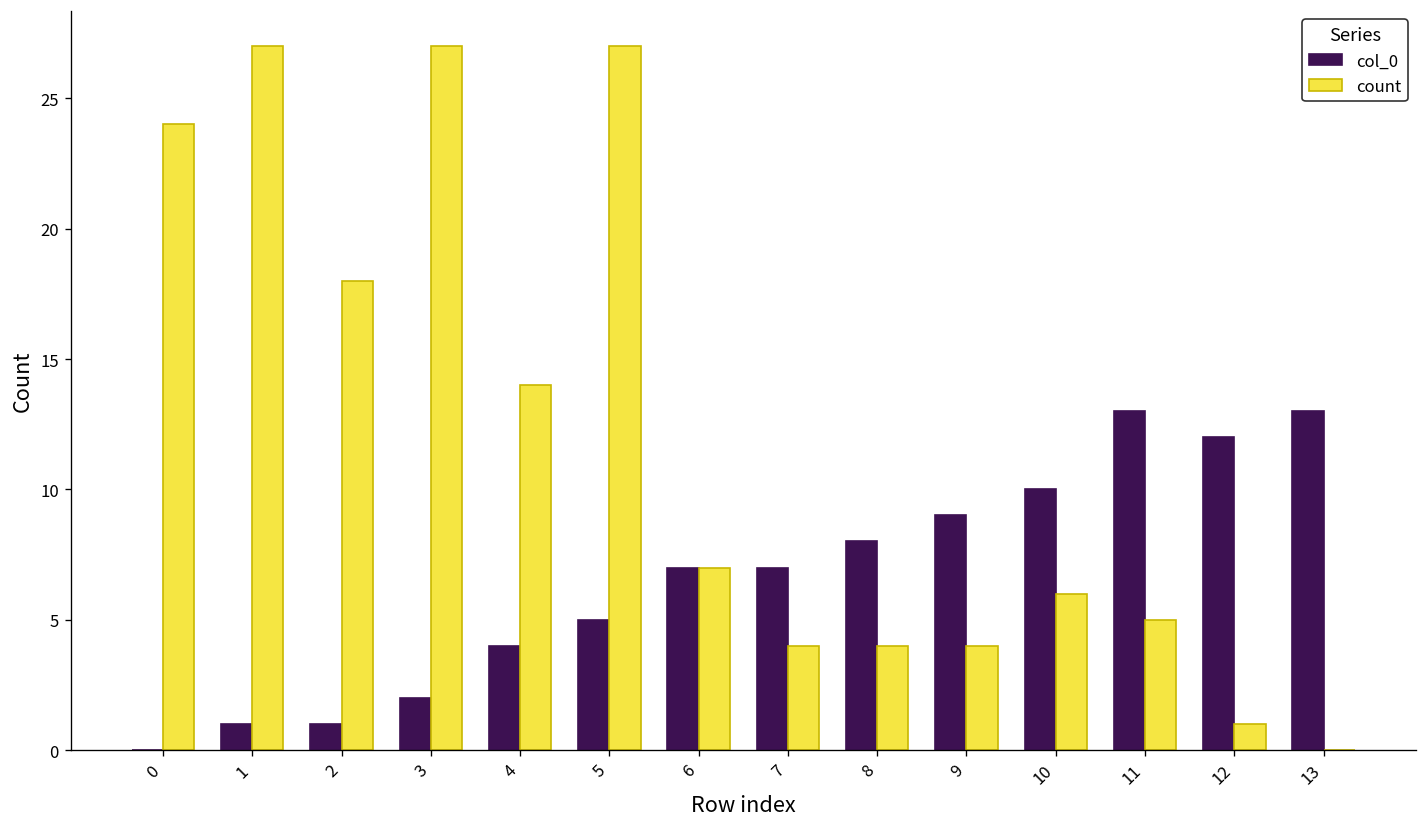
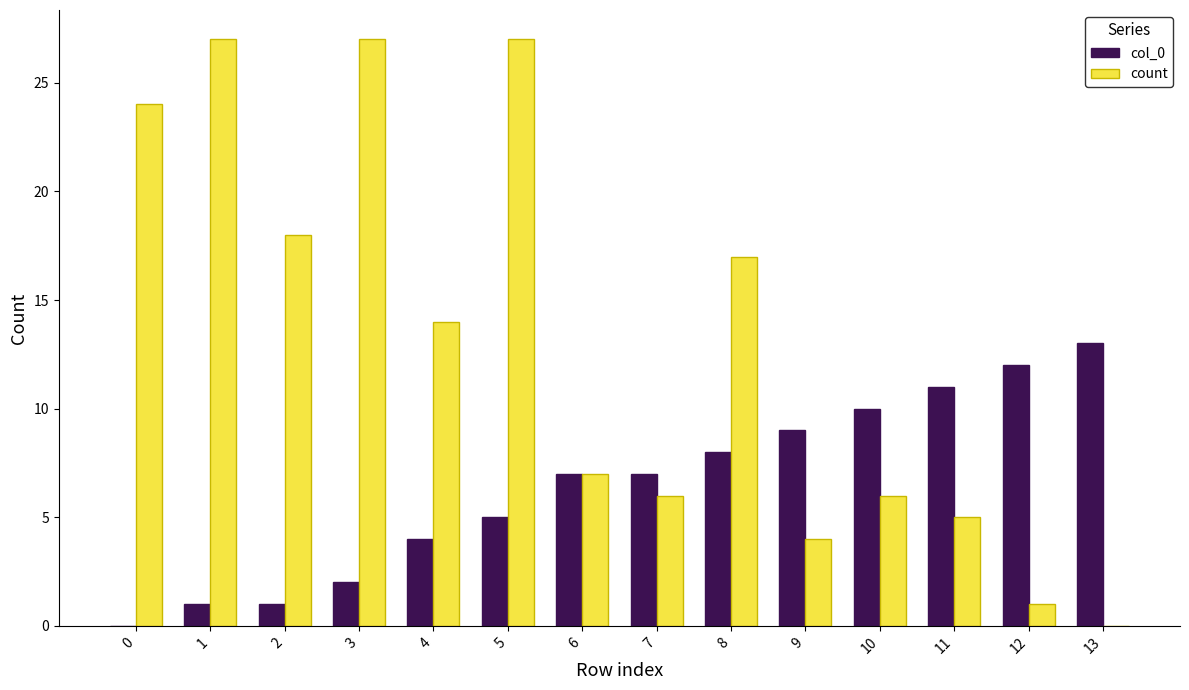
count, 7: 4 -> 6
count, 8: 4 -> 17
col_0, 11: 13 -> 11
